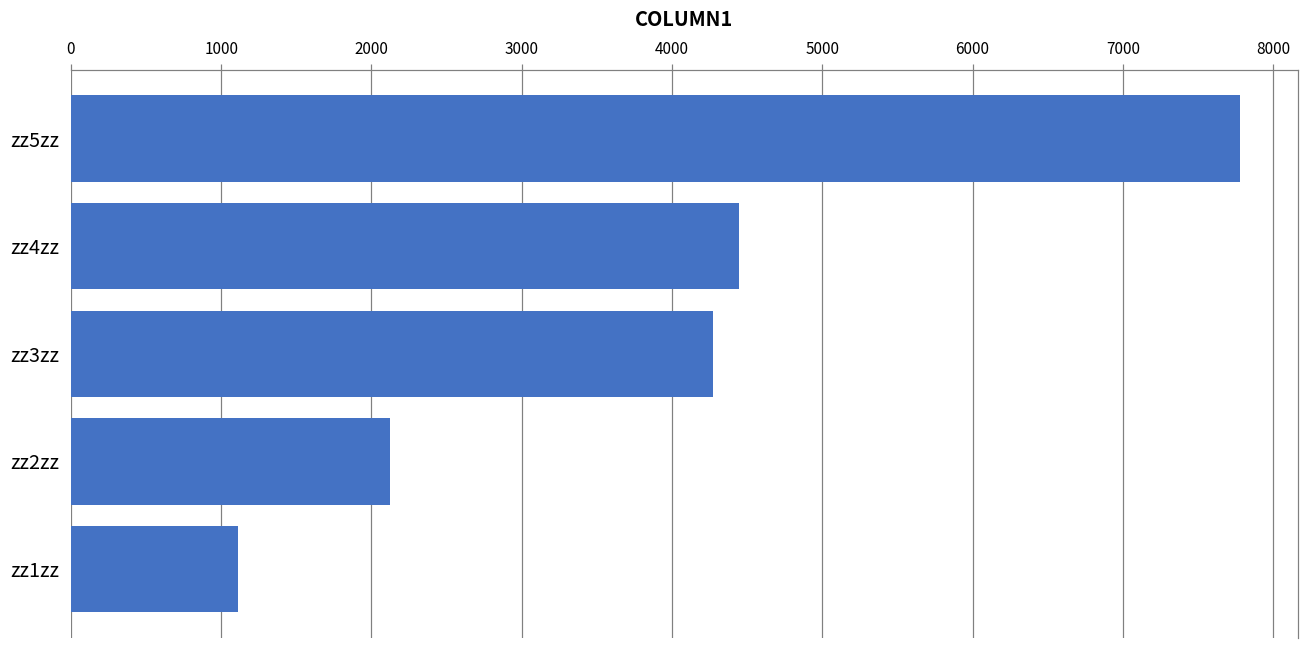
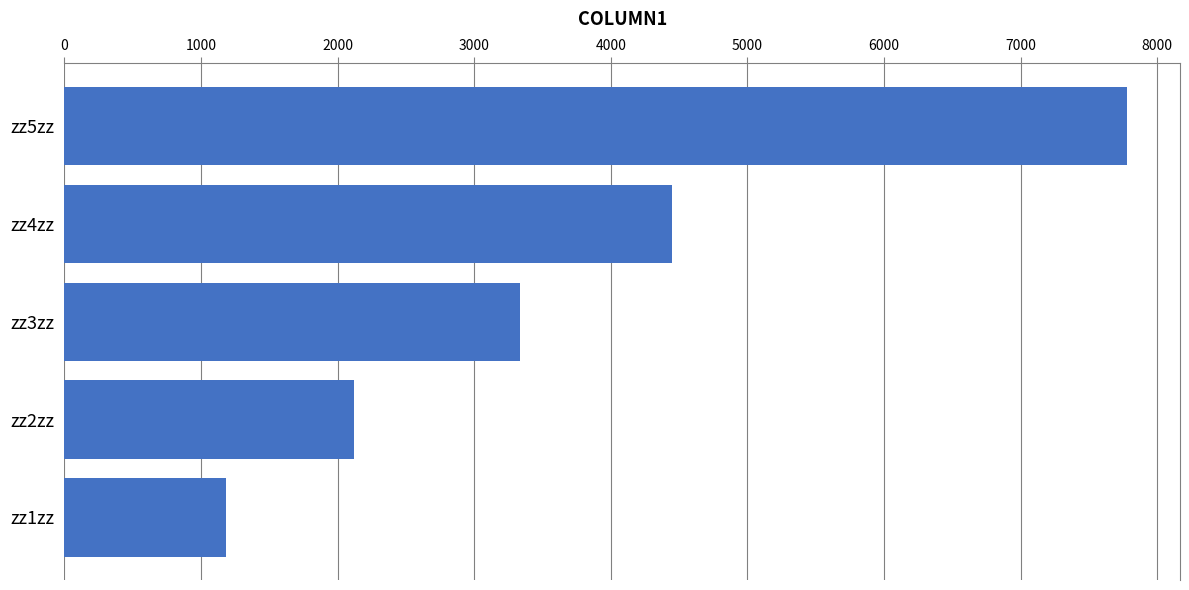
zz3zz: 4270 -> 3330
zz1zz: 1110 -> 1190
